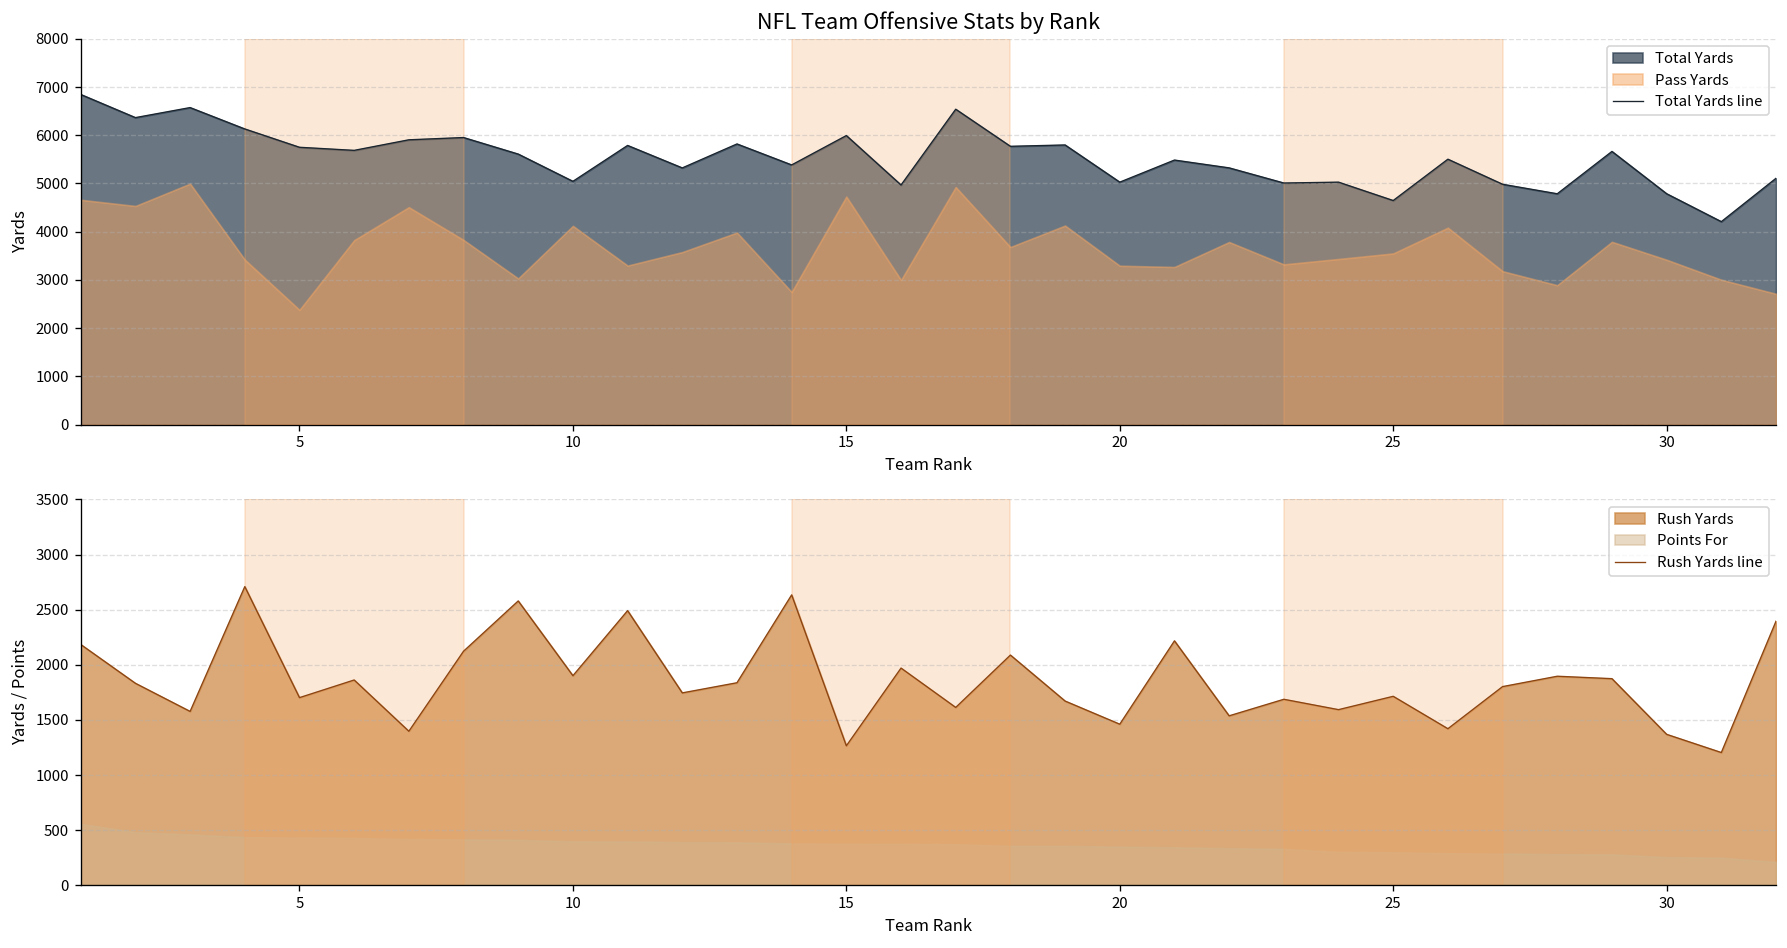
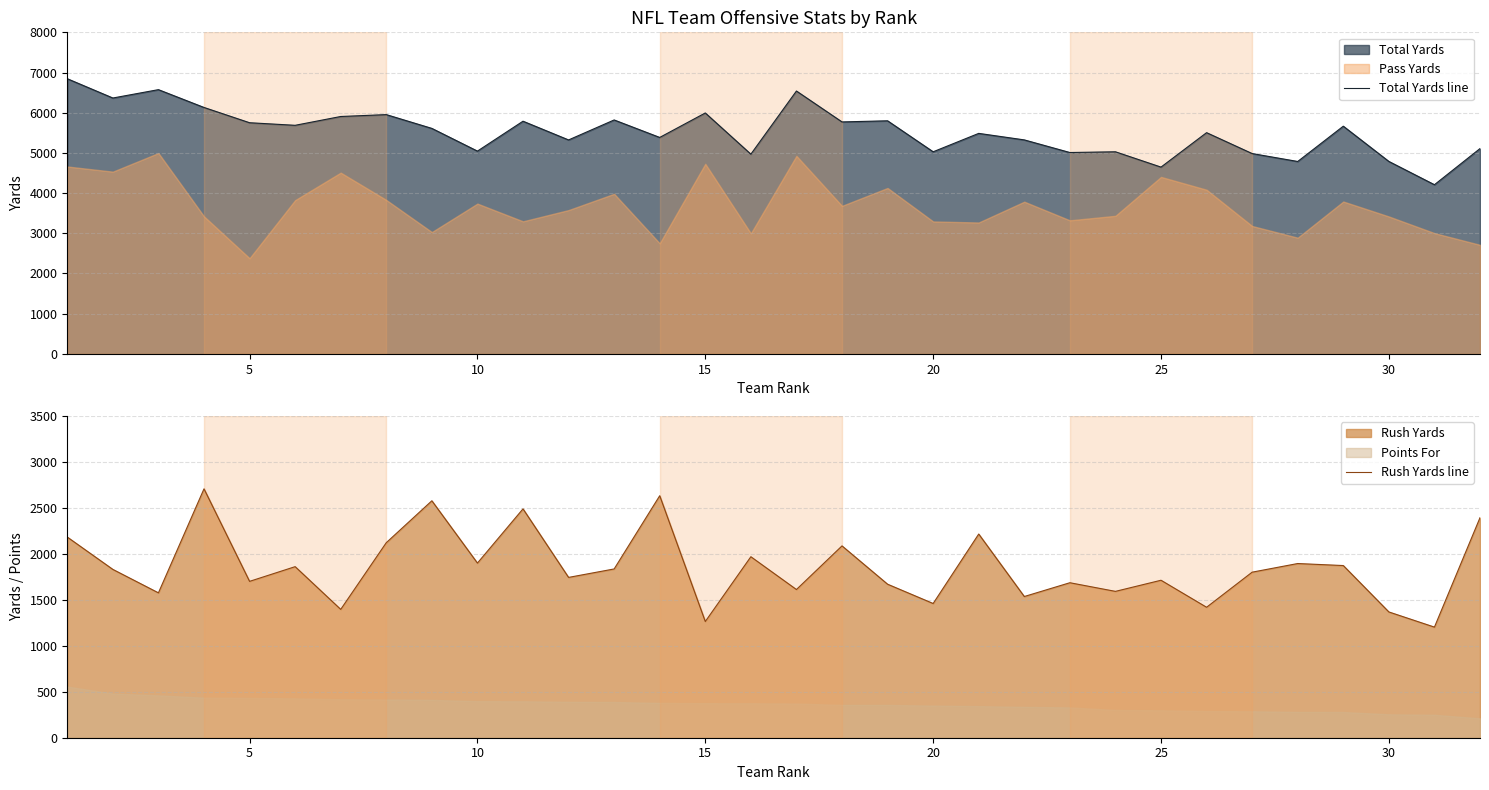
NFL Team Offensive Stats by Rank, Pass Yards, 10: 4100 -> 3700
NFL Team Offensive Stats by Rank, Pass Yards, 25: 3600 -> 4400
